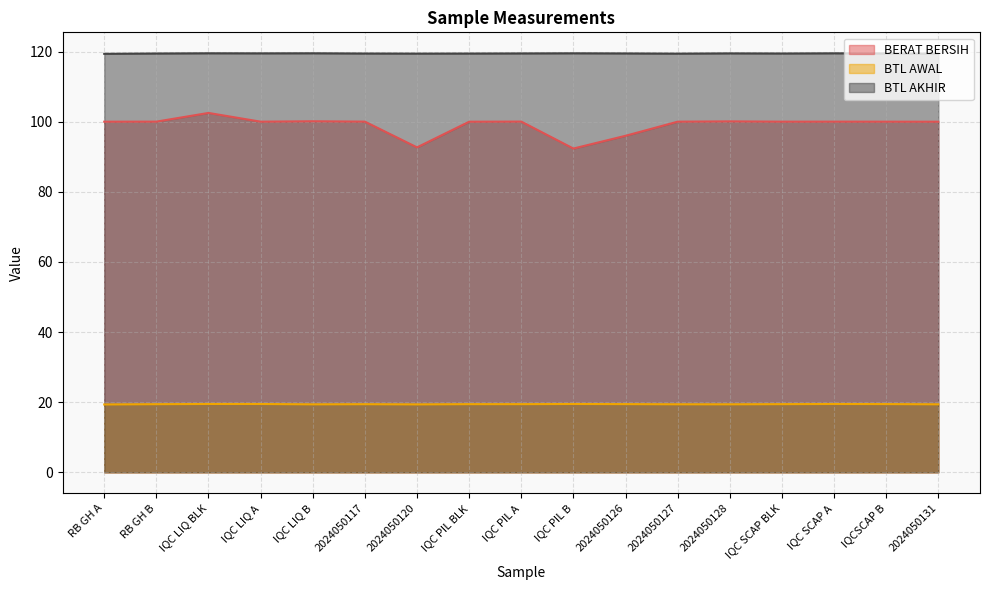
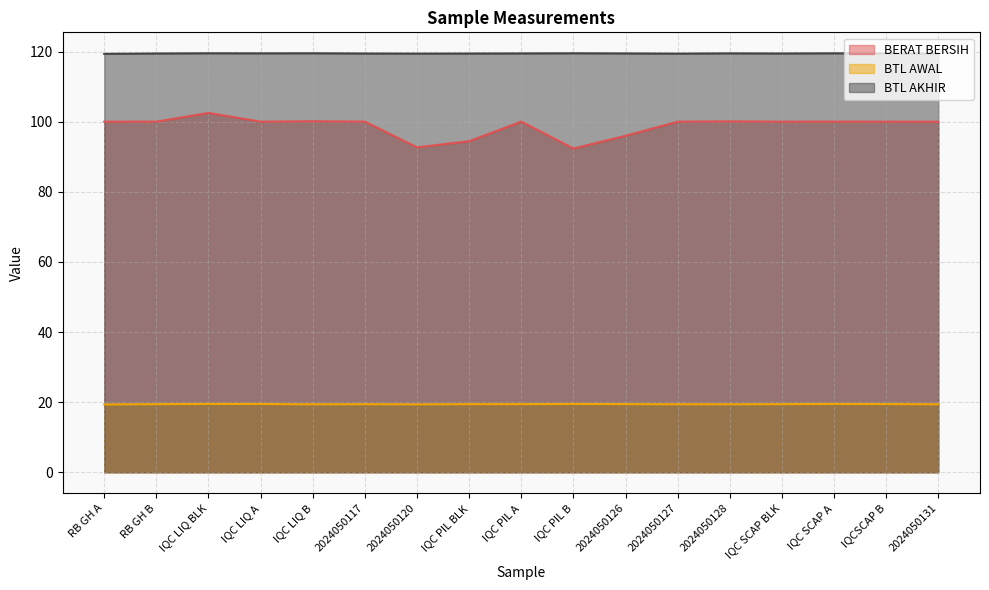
BERAT BERSIH, IQC PIL BLK: 100 -> 94
